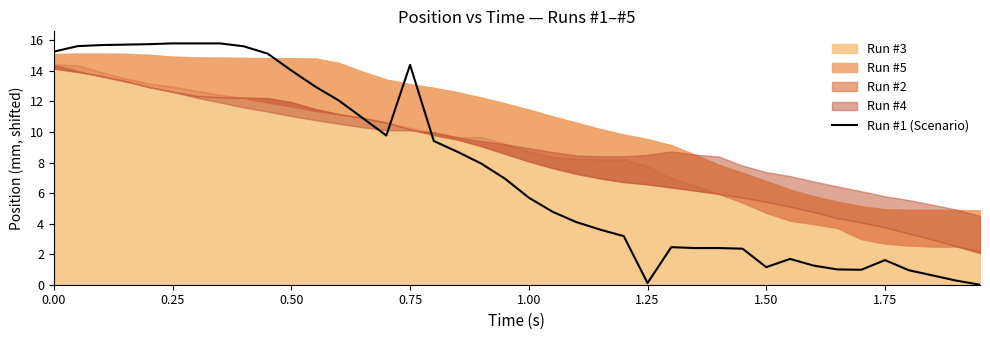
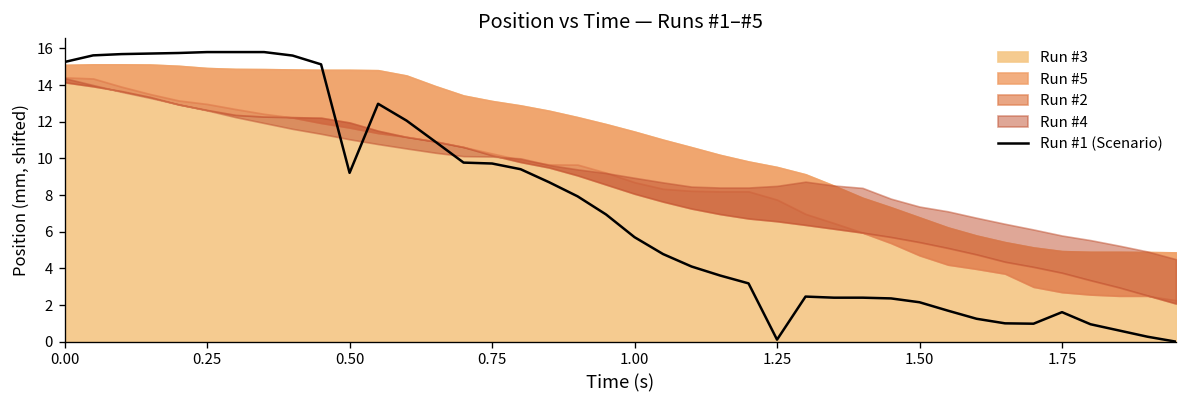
Run #1 (Scenario), 0.50: 14.0 -> 9.2
Run #1 (Scenario), 0.75: 14.4 -> 9.7
Run #1 (Scenario), 1.50: 1.1 -> 2.1
